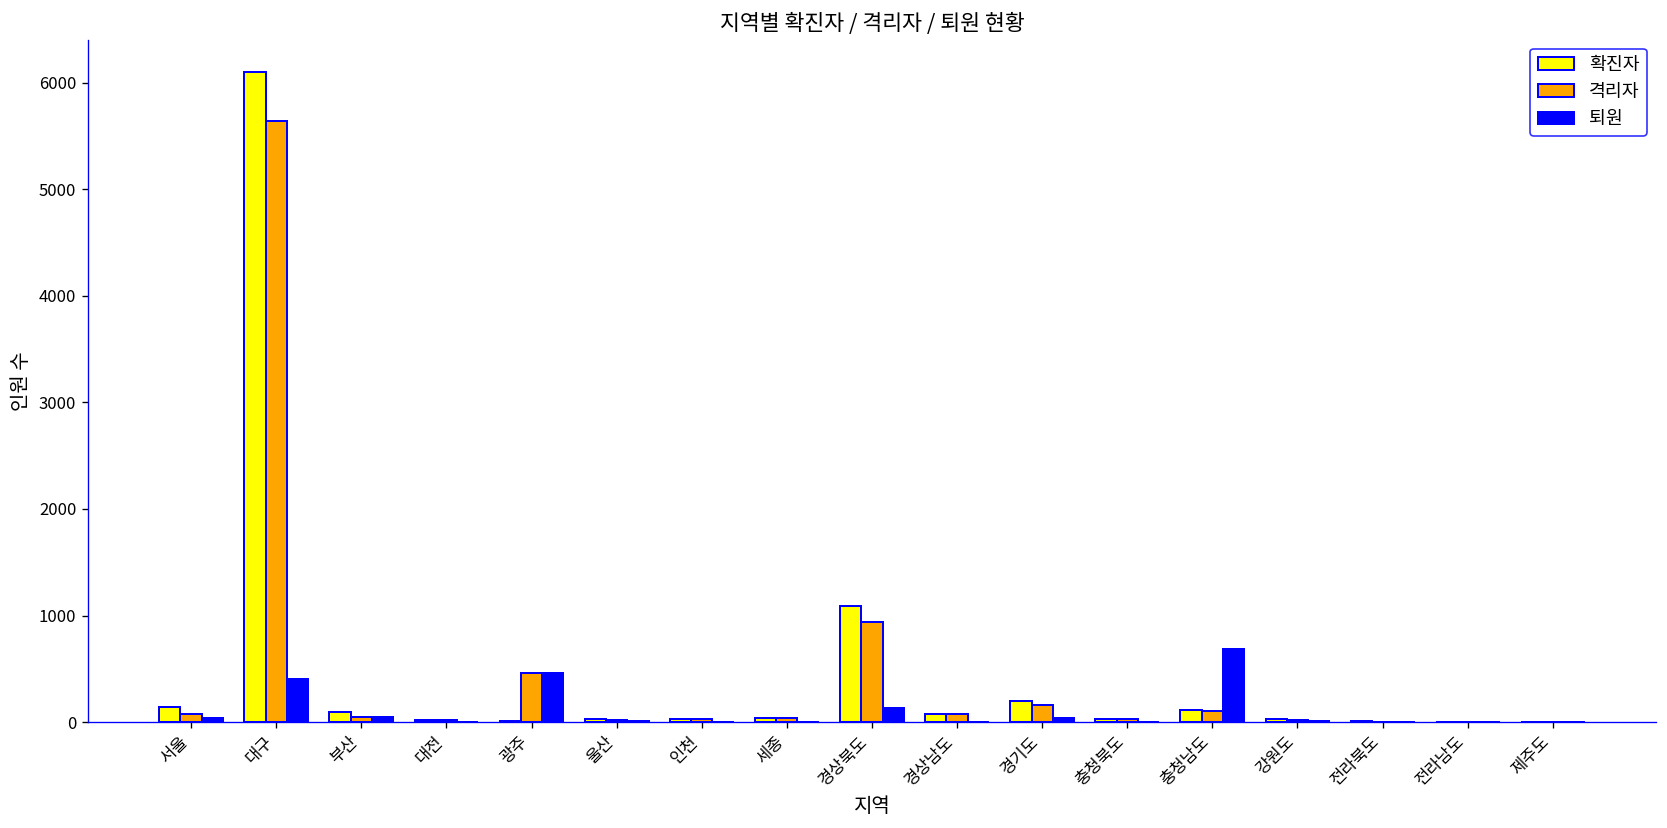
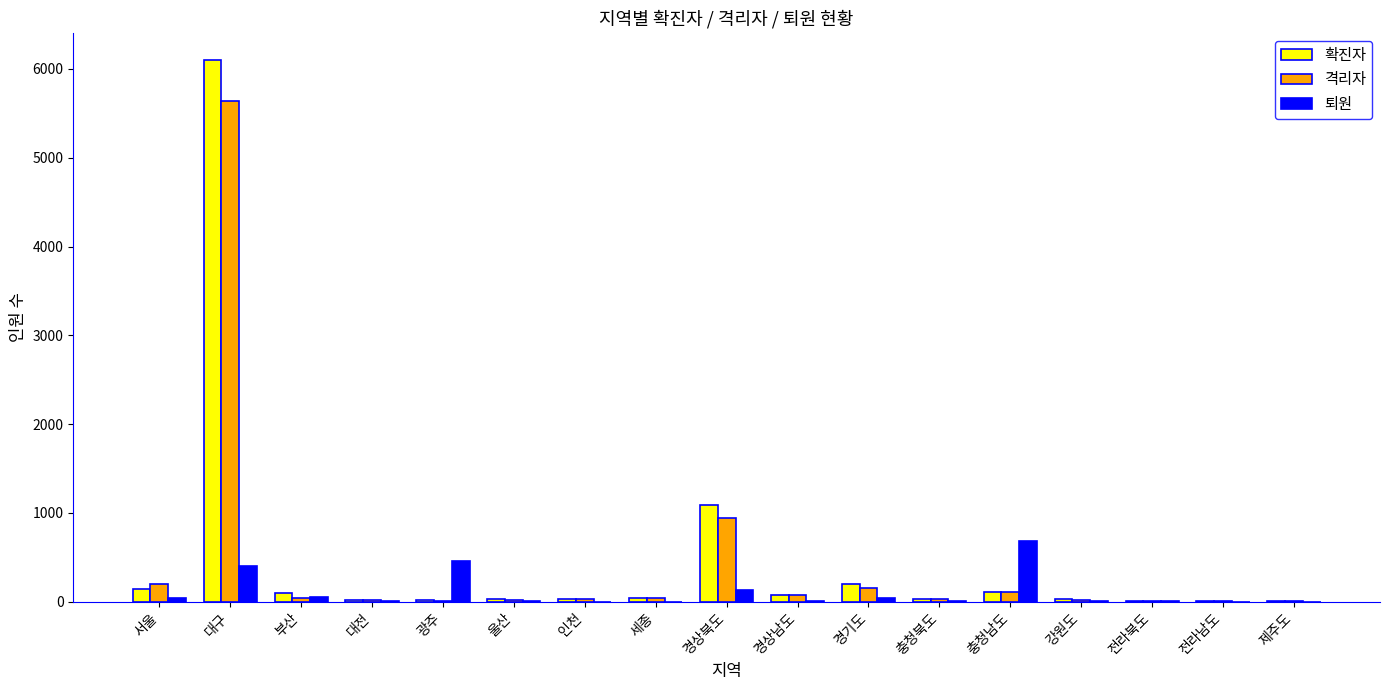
격리자, 서울: 100 -> 200
격리자, 광주: 500 -> 0
